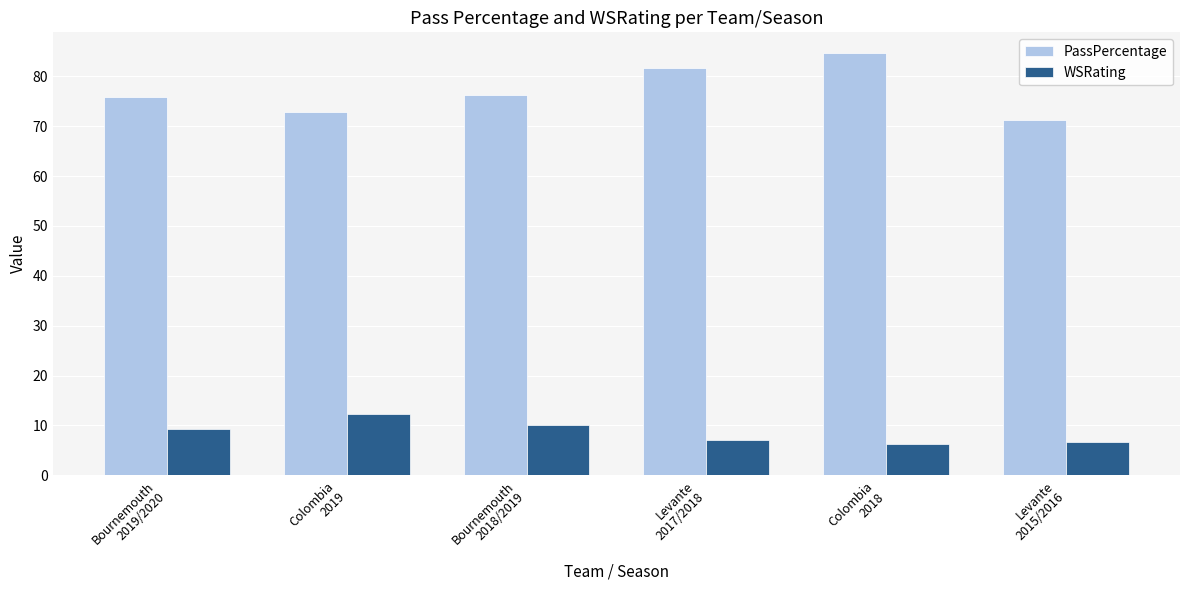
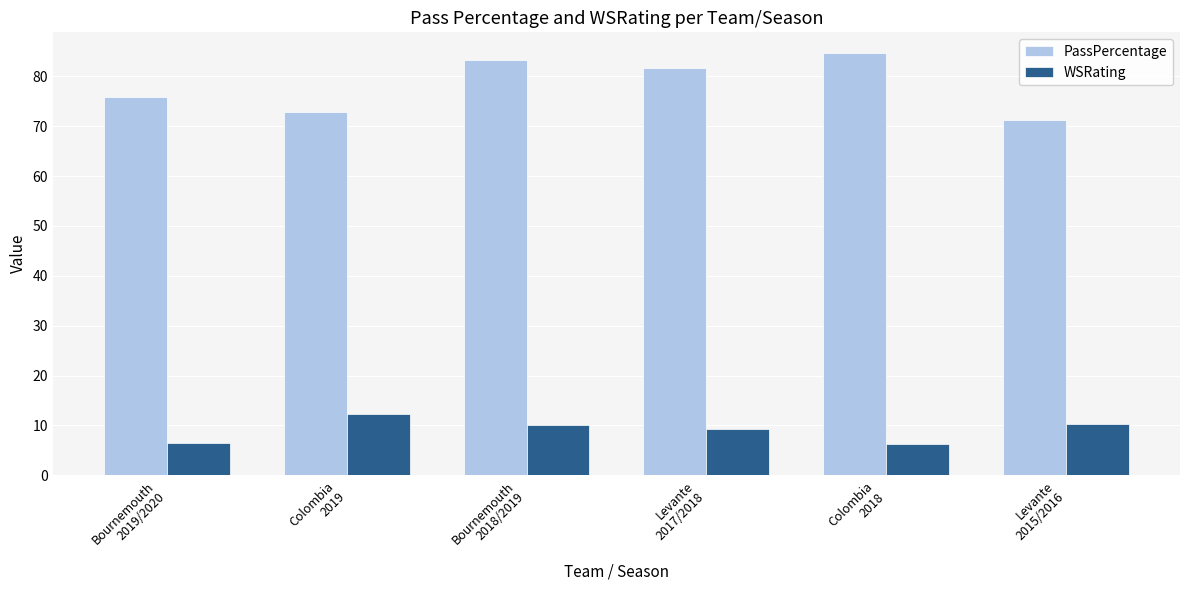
WSRating, Bournemouth 2019/2020: 9 -> 7
PassPercentage, Bournemouth 2018/2019: 76 -> 83
WSRating, Levante 2017/2018: 7 -> 9
WSRating, Levante 2015/2016: 7 -> 10
